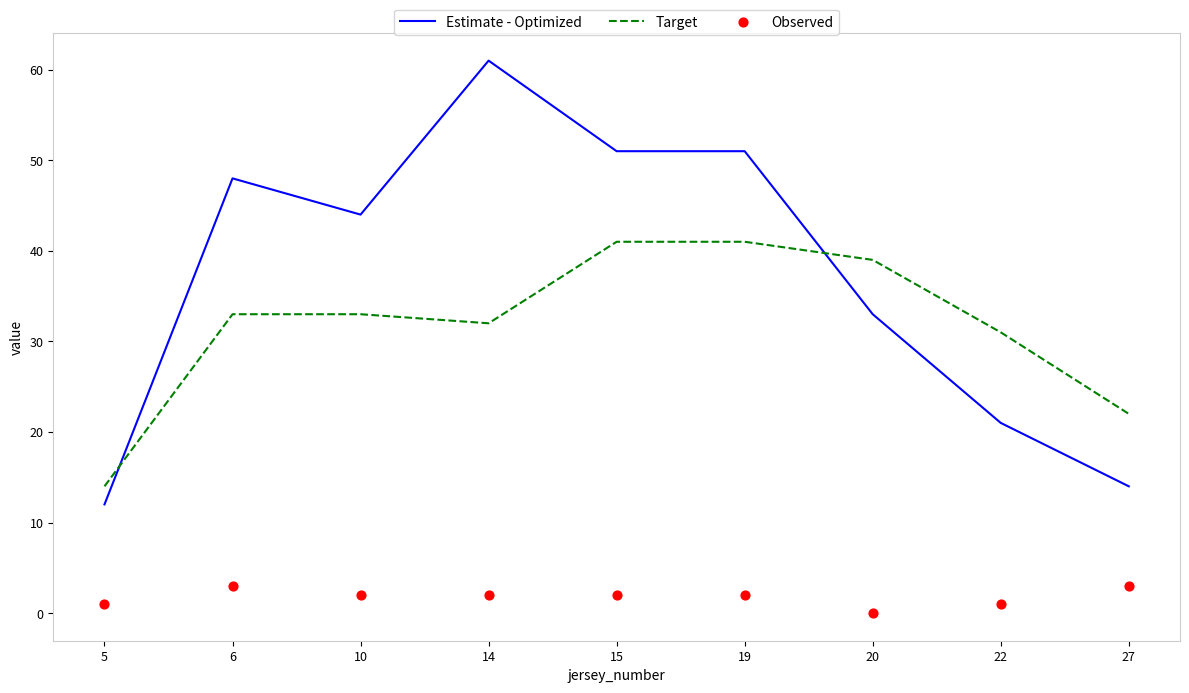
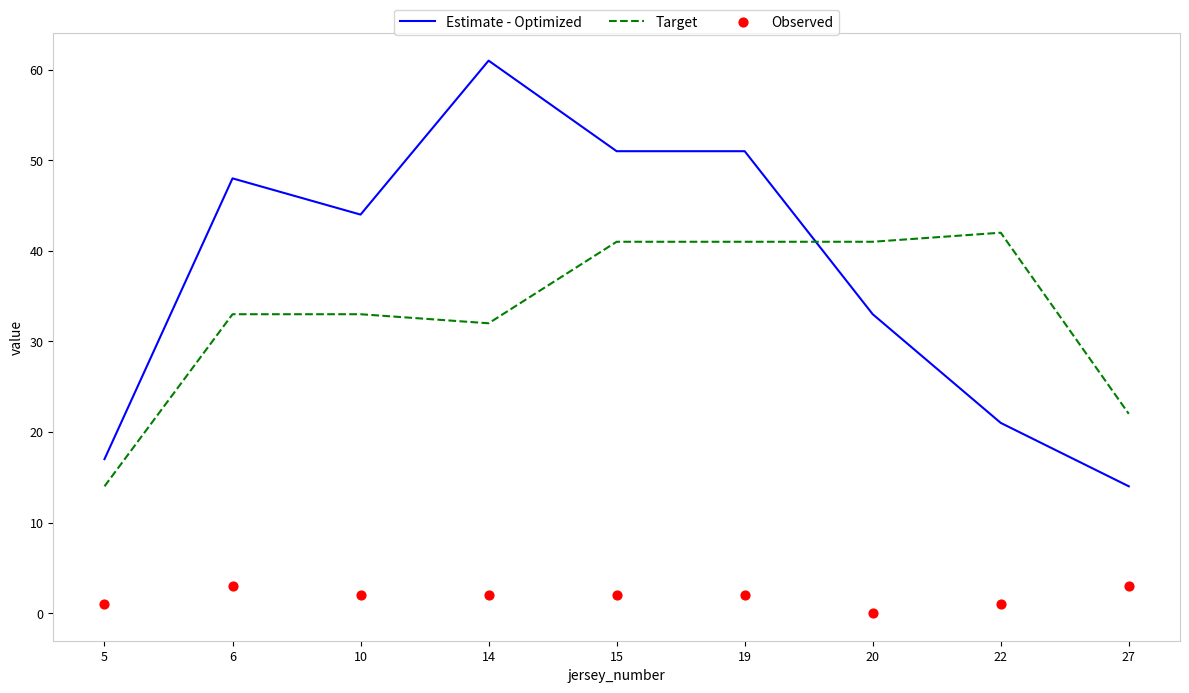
Estimate - Optimized, 5: 12 -> 17
Target, 20: 39 -> 41
Target, 22: 31 -> 42
